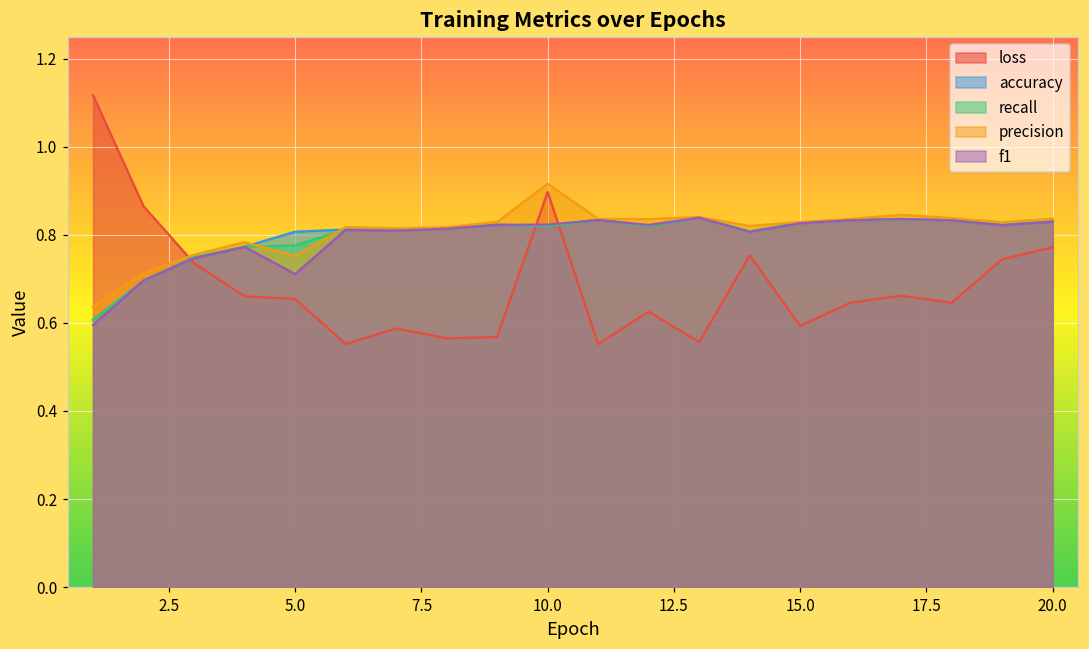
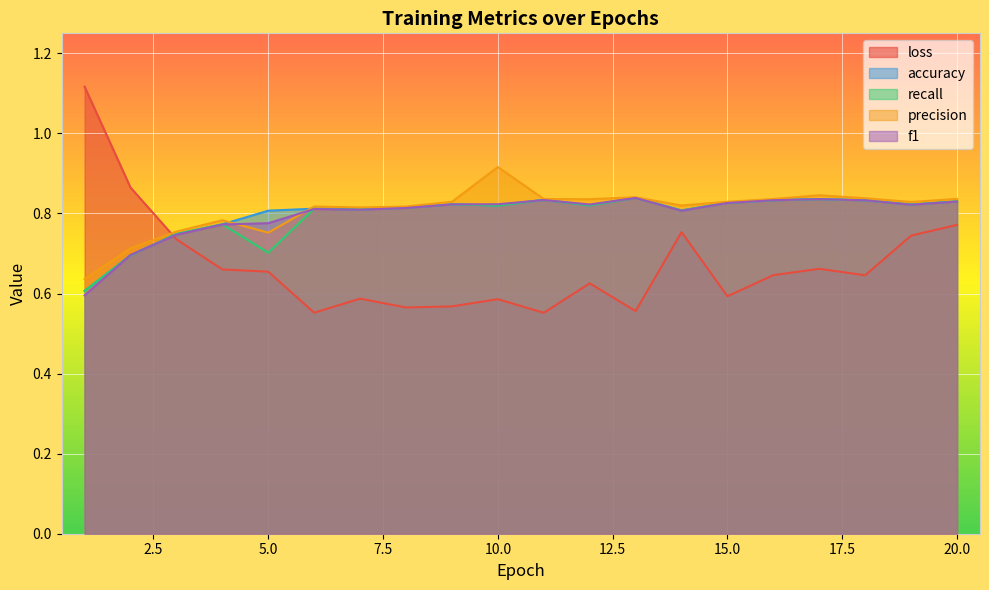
recall, 5.0: 0.78 -> 0.70
f1, 5.0: 0.71 -> 0.78
loss, 10.0: 0.90 -> 0.59
